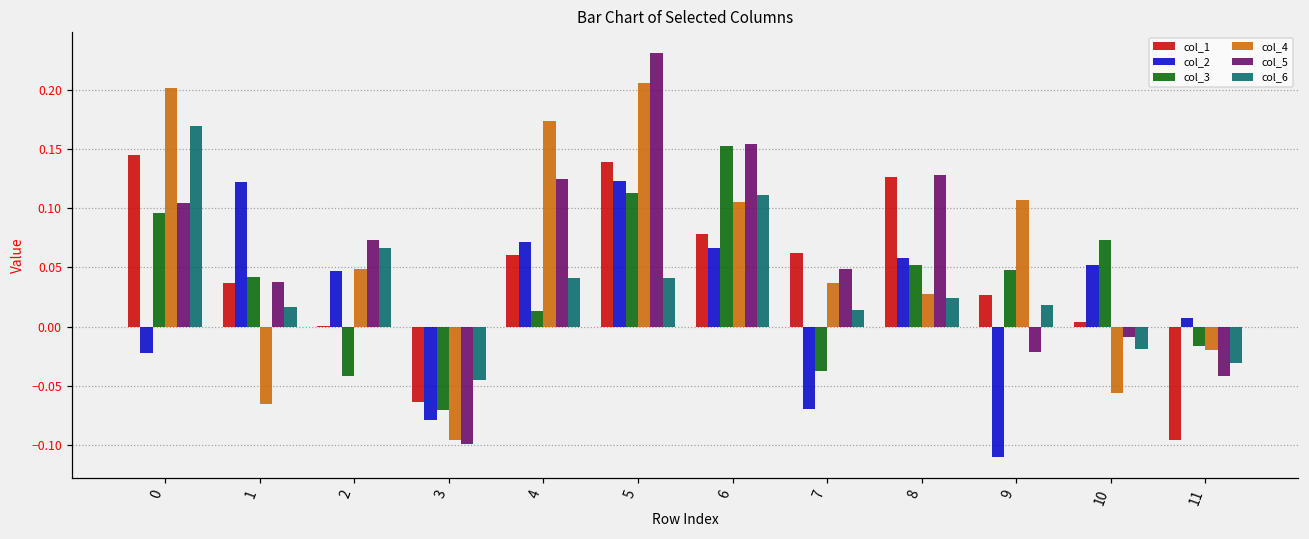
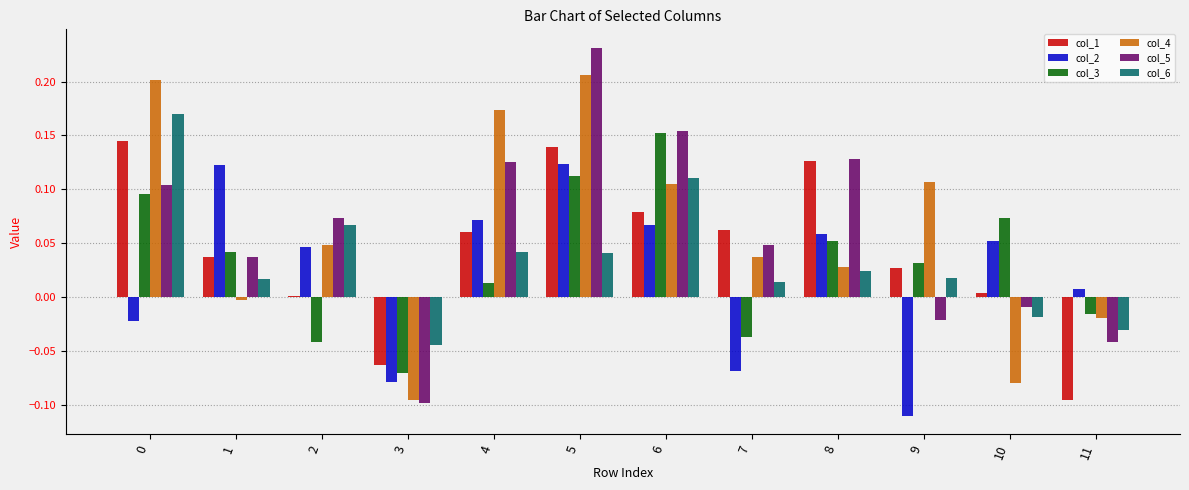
col_4, 1: -0.065 -> -0.003
col_3, 9: 0.048 -> 0.031
col_4, 10: -0.056 -> -0.080
